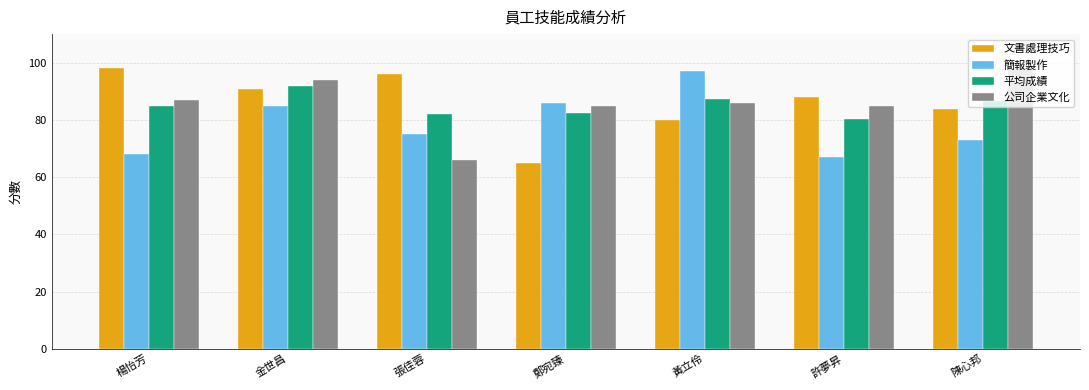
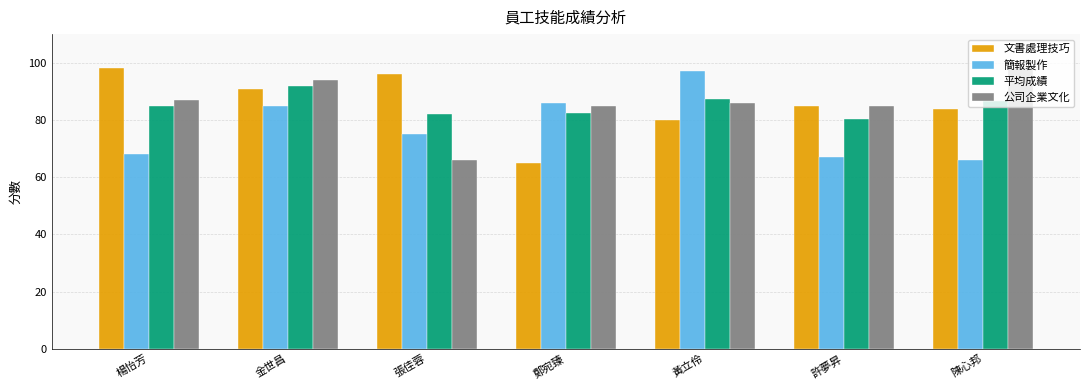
文書處理技巧, 許夢昇: 88 -> 85
簡報製作, 陳心邦: 73 -> 66
